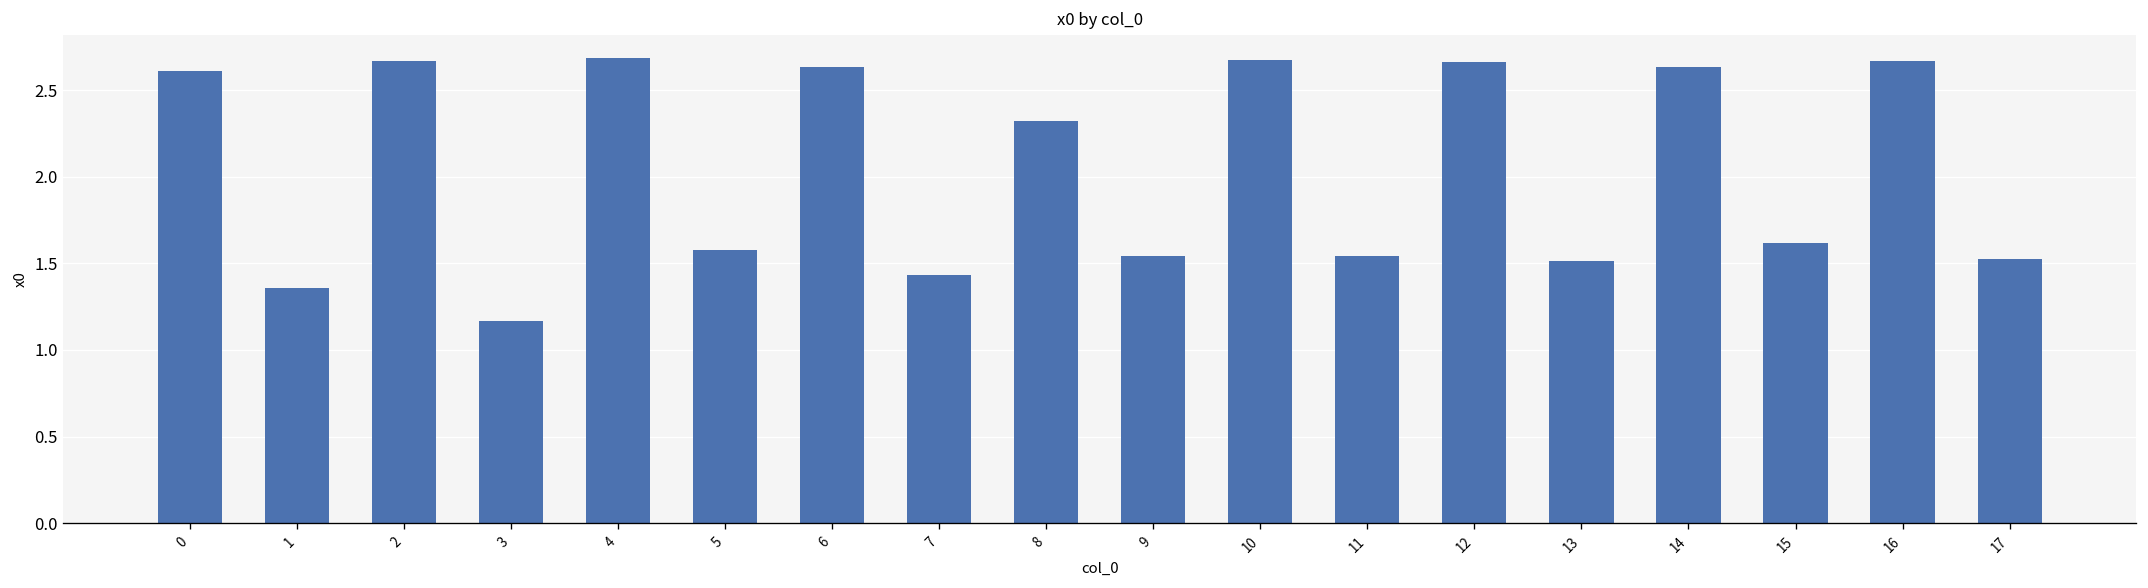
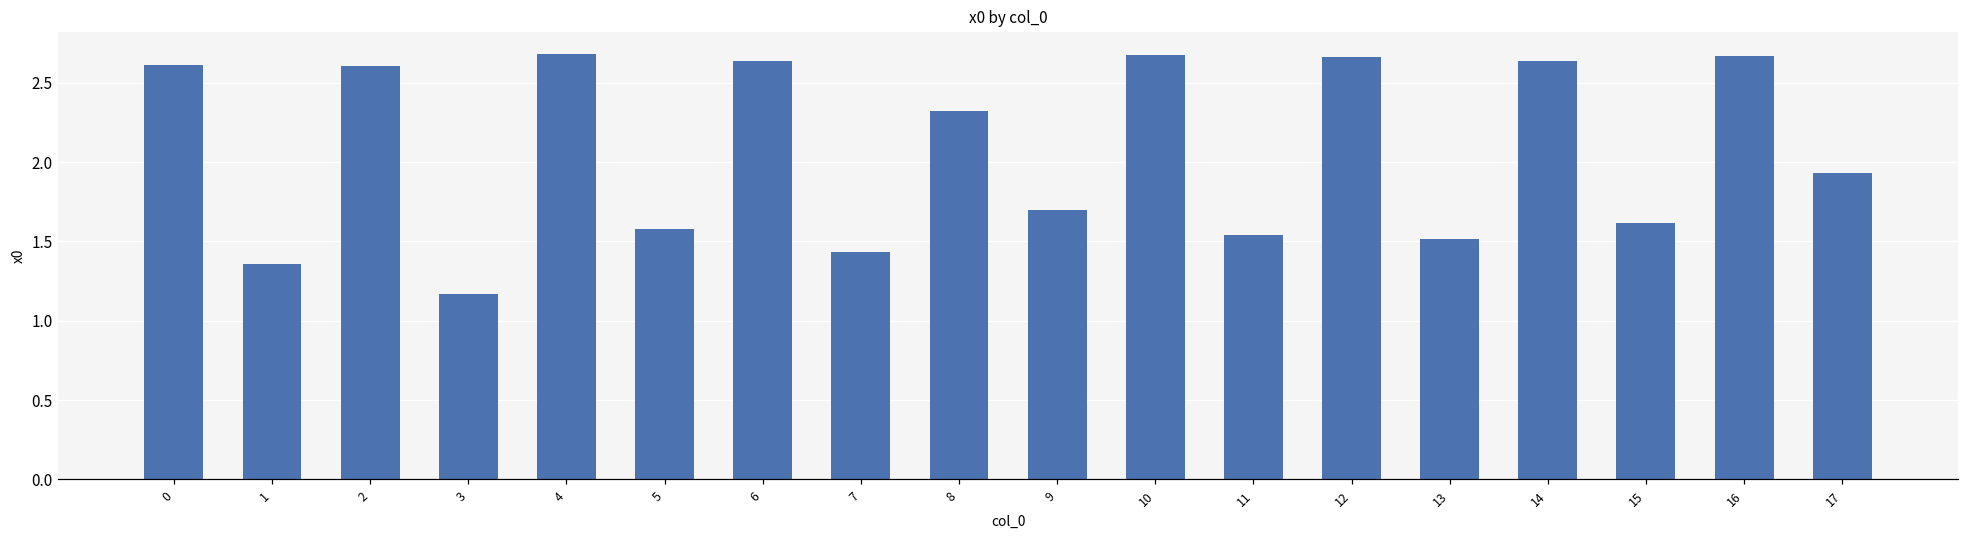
2: 2.67 -> 2.61
9: 1.54 -> 1.70
17: 1.53 -> 1.93
